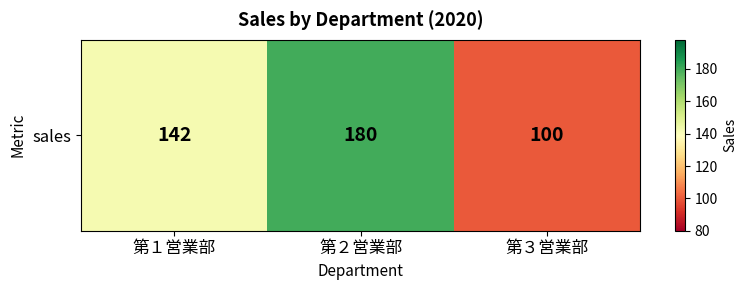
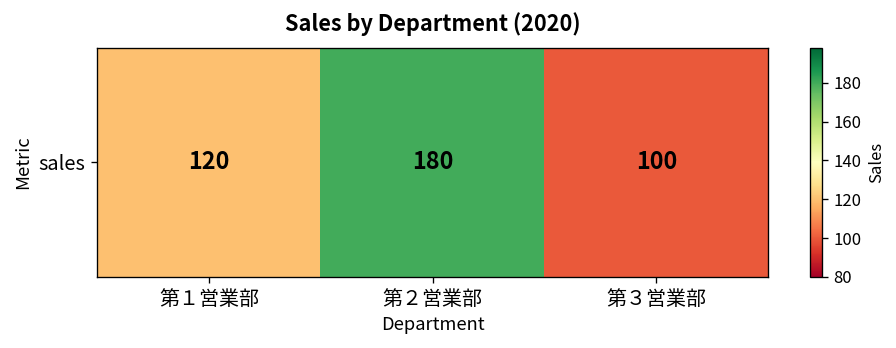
sales, 第１営業部: 142 -> 120
